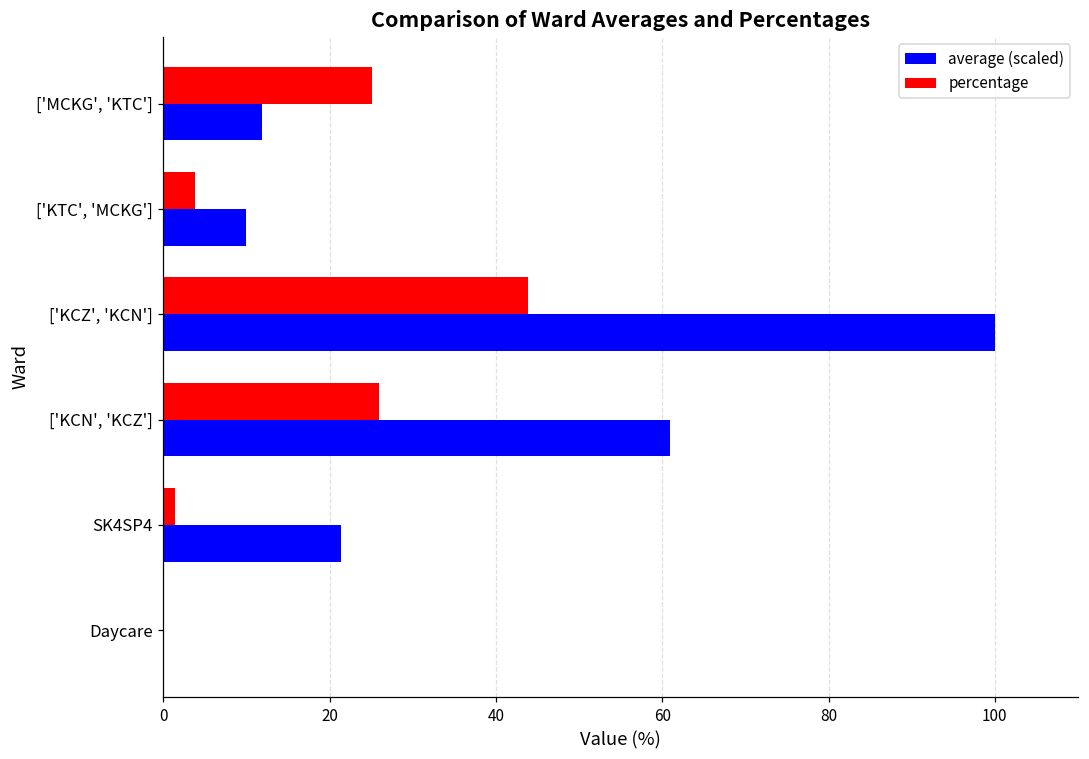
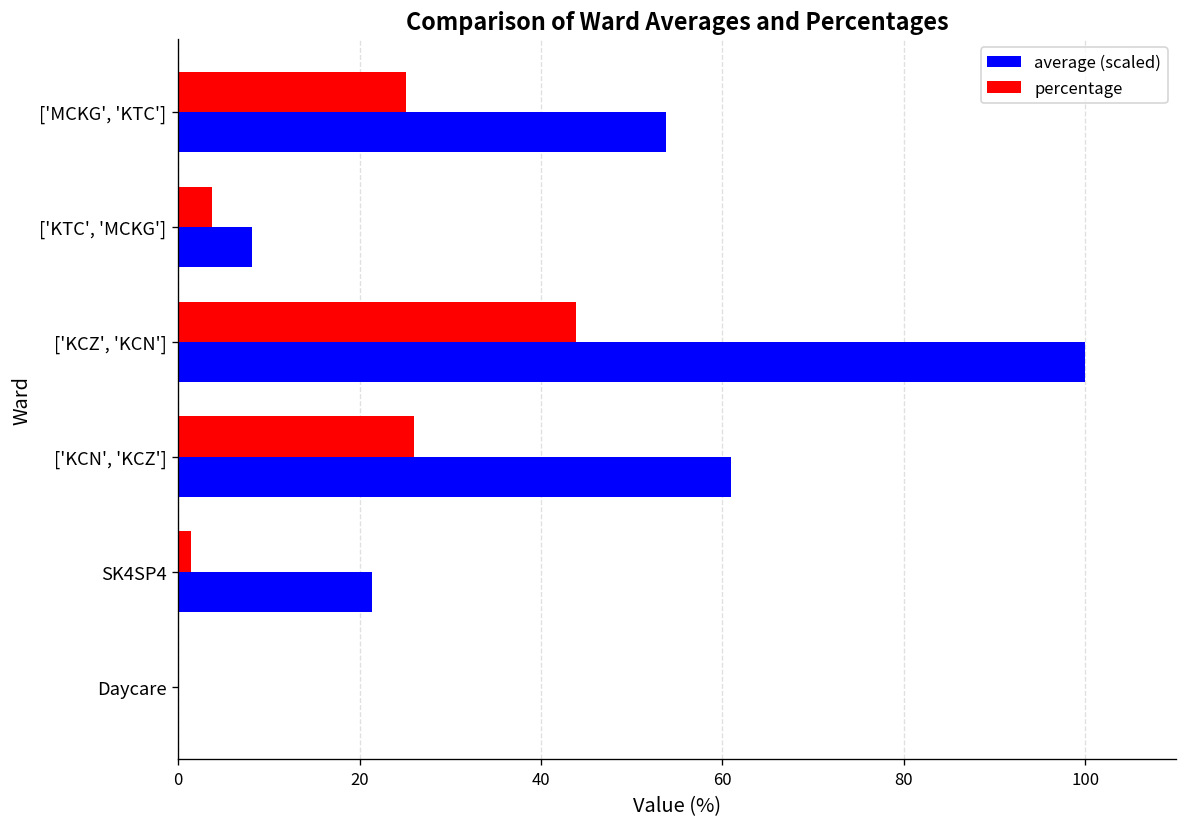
average (scaled), ['MCKG', 'KTC']: 12 -> 54
average (scaled), ['KTC', 'MCKG']: 10 -> 8
